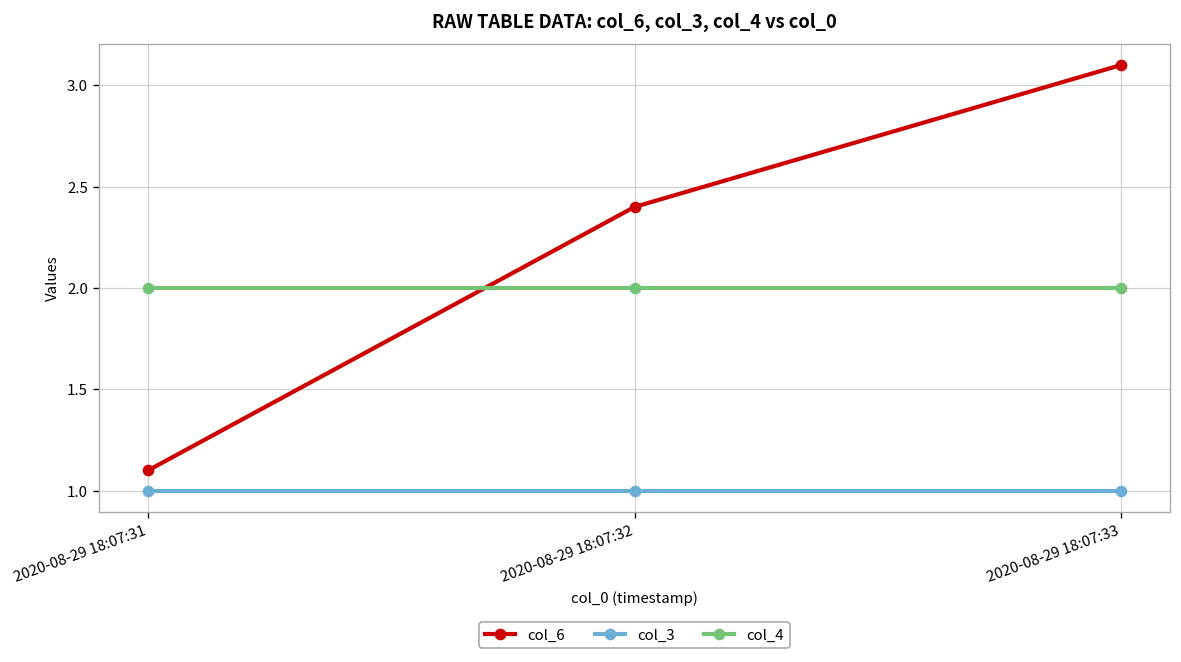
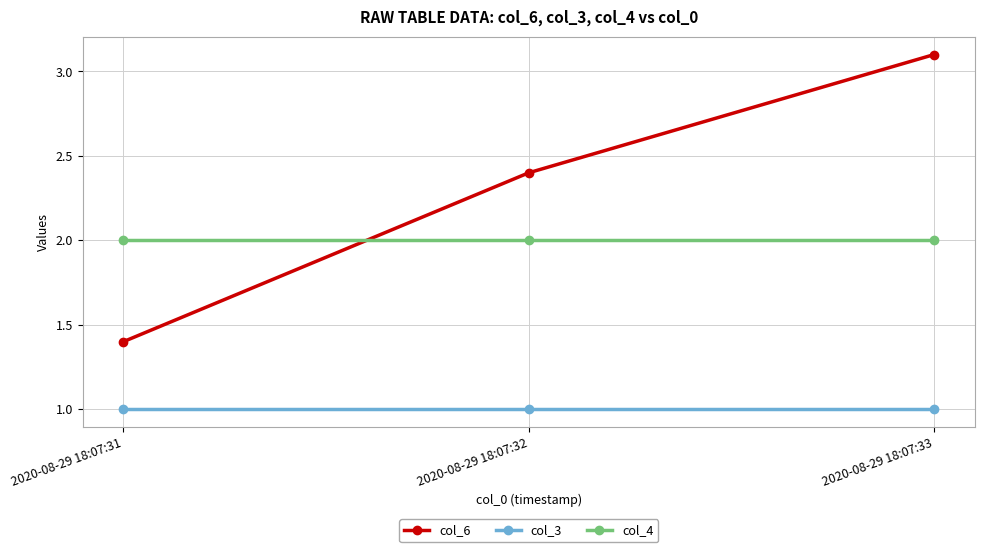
col_6, 2020-08-29 18:07:31: 1.1 -> 1.4
